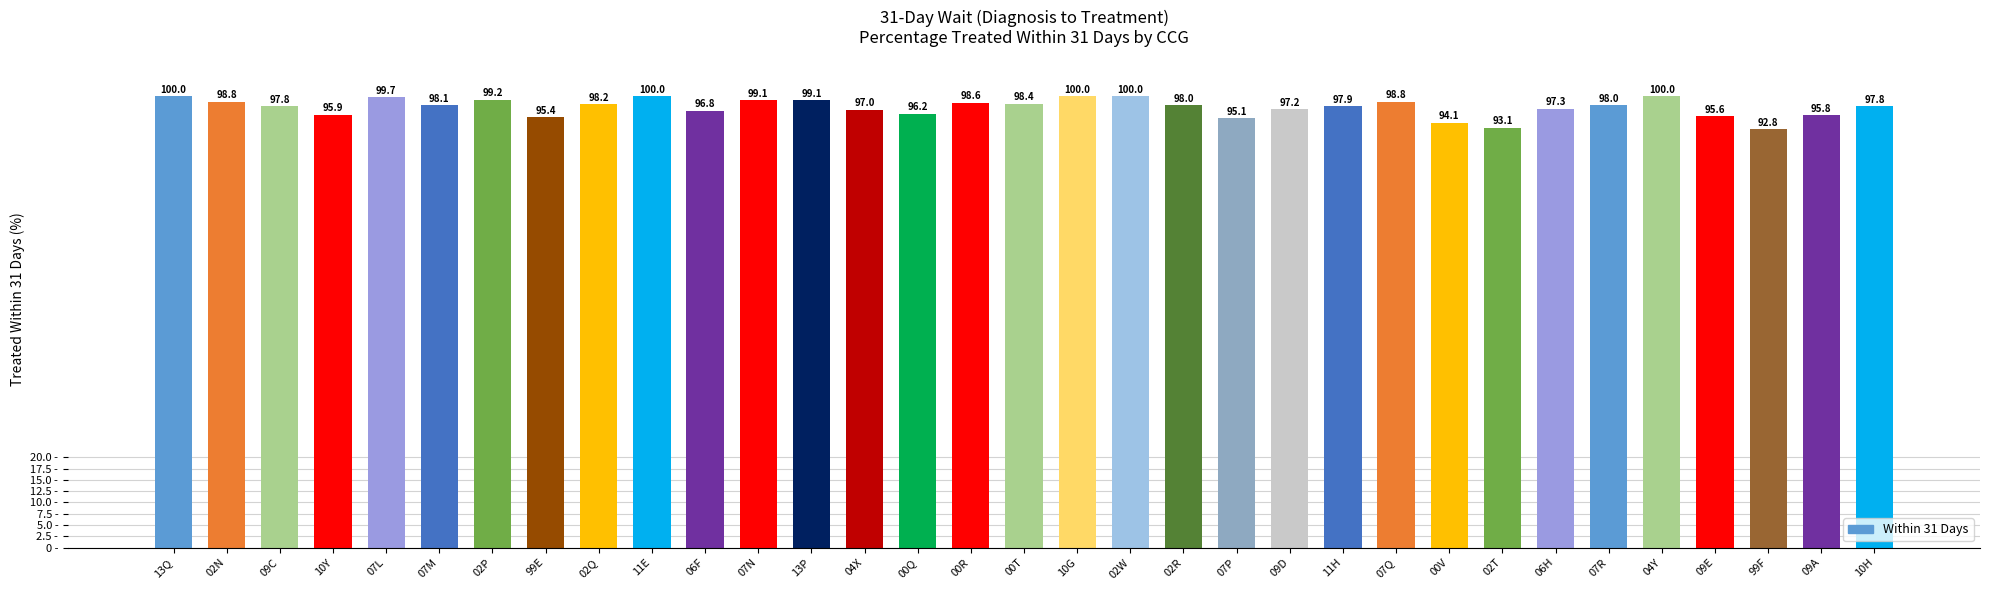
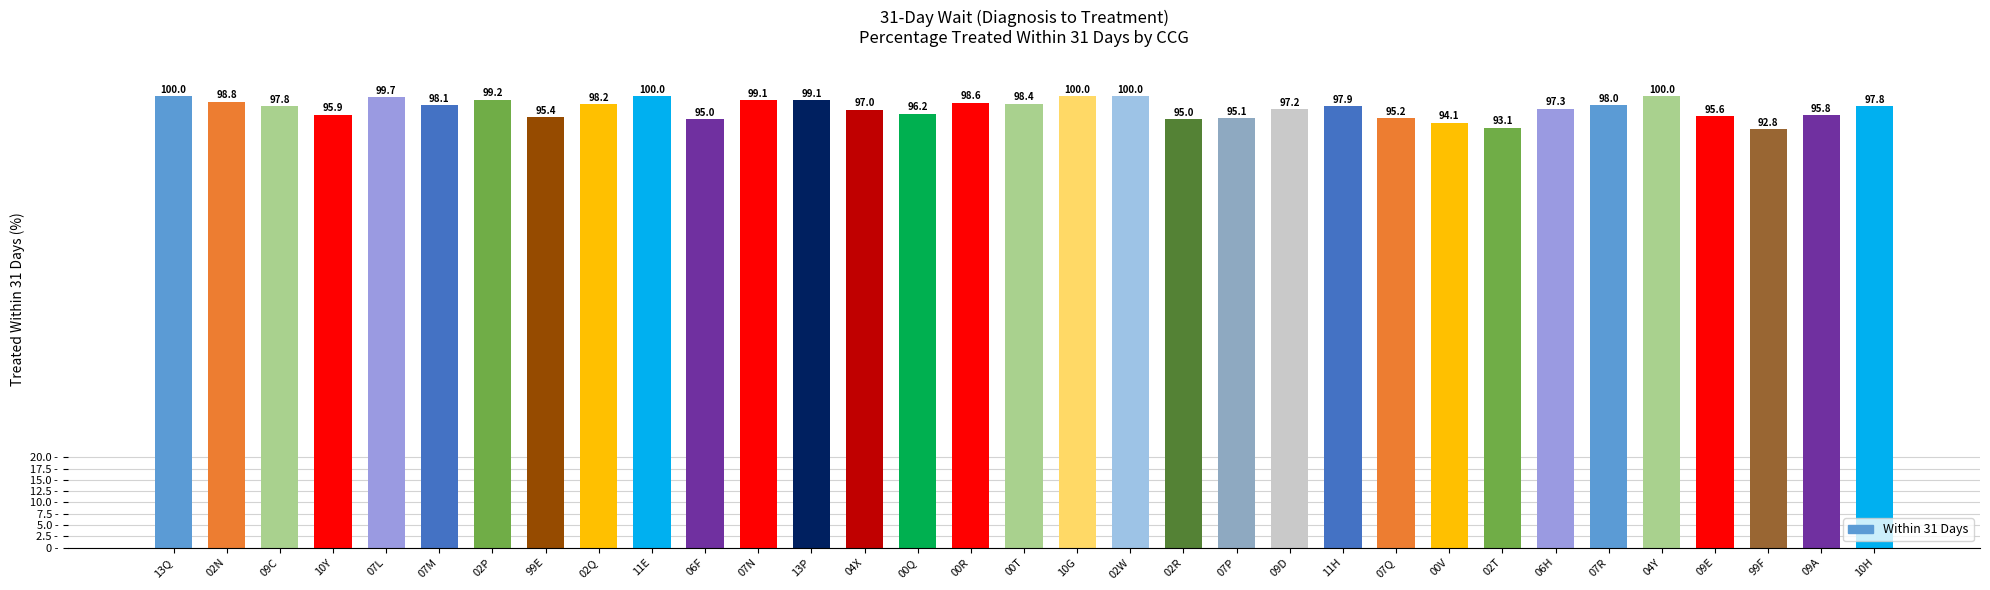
06F: 96.8 -> 95.0
02R: 98.0 -> 95.0
07Q: 98.8 -> 95.2
